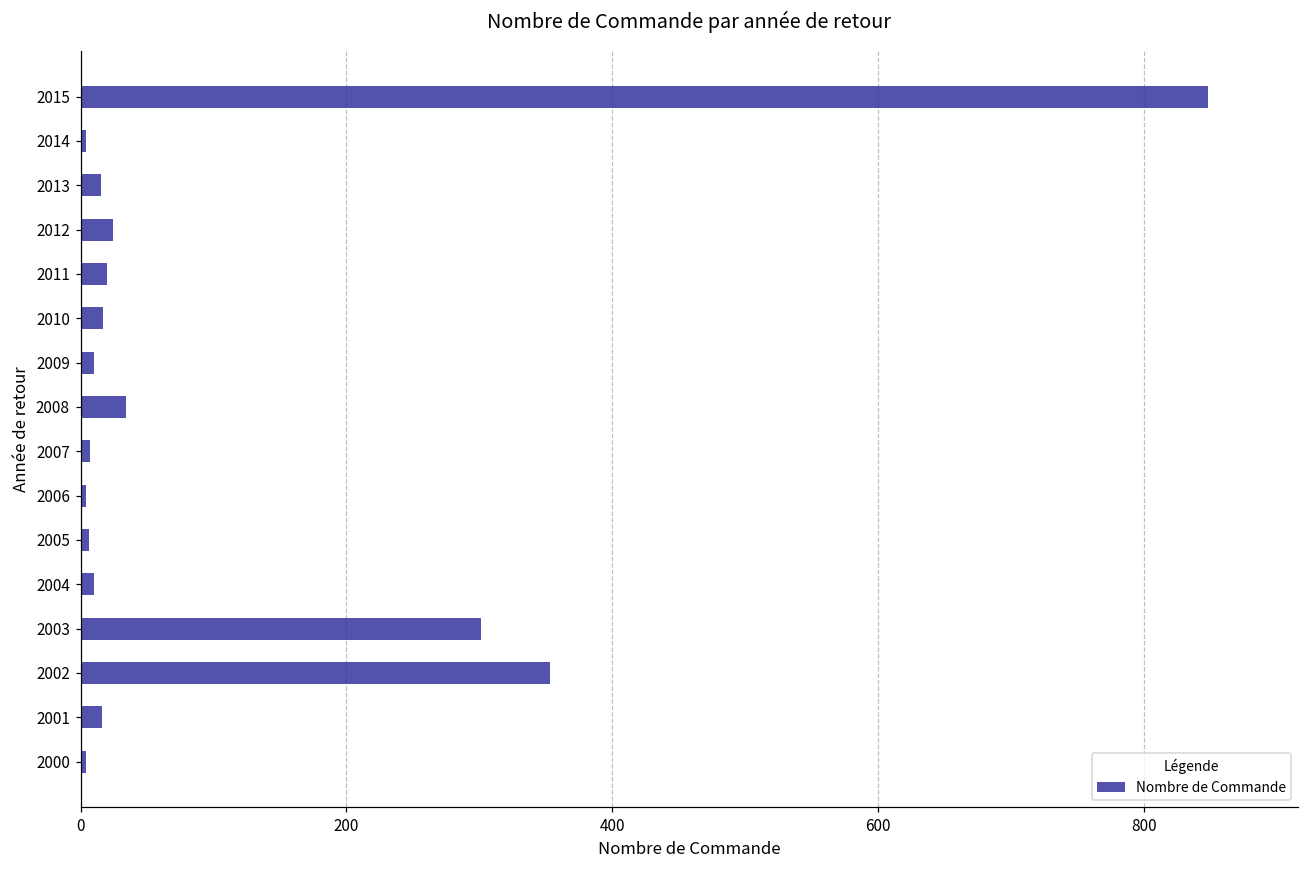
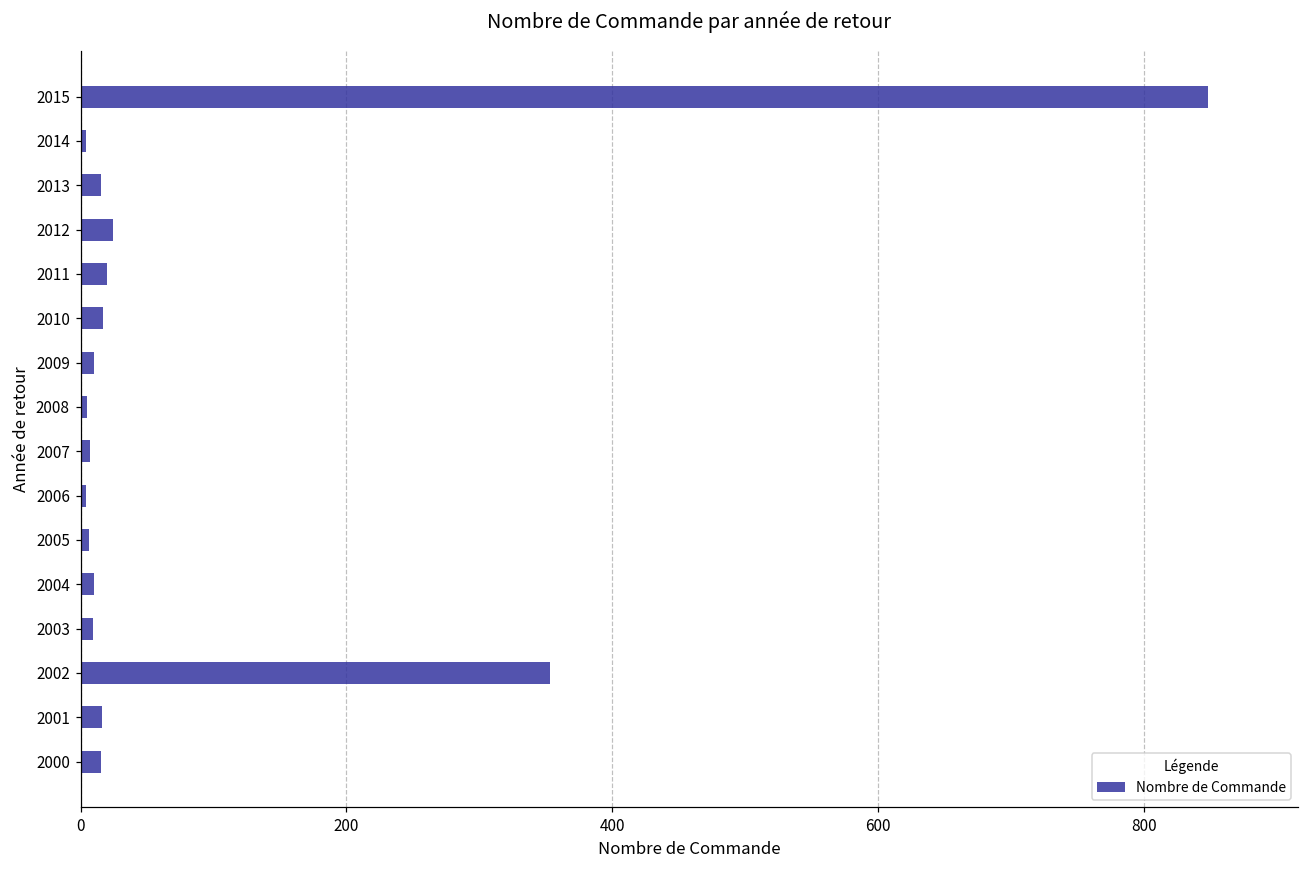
2008: 34 -> 5
2003: 301 -> 9
2000: 4 -> 15
